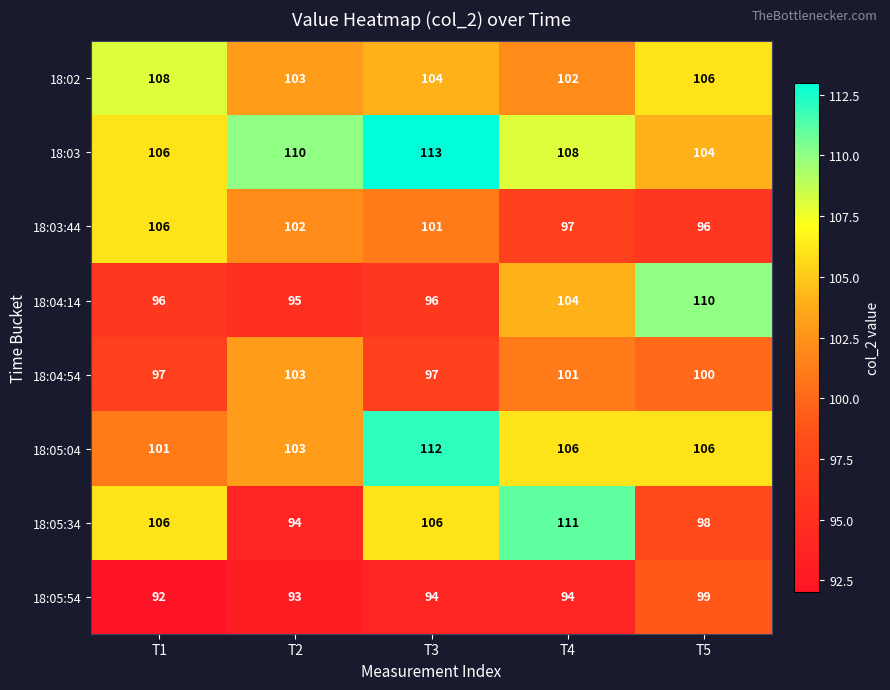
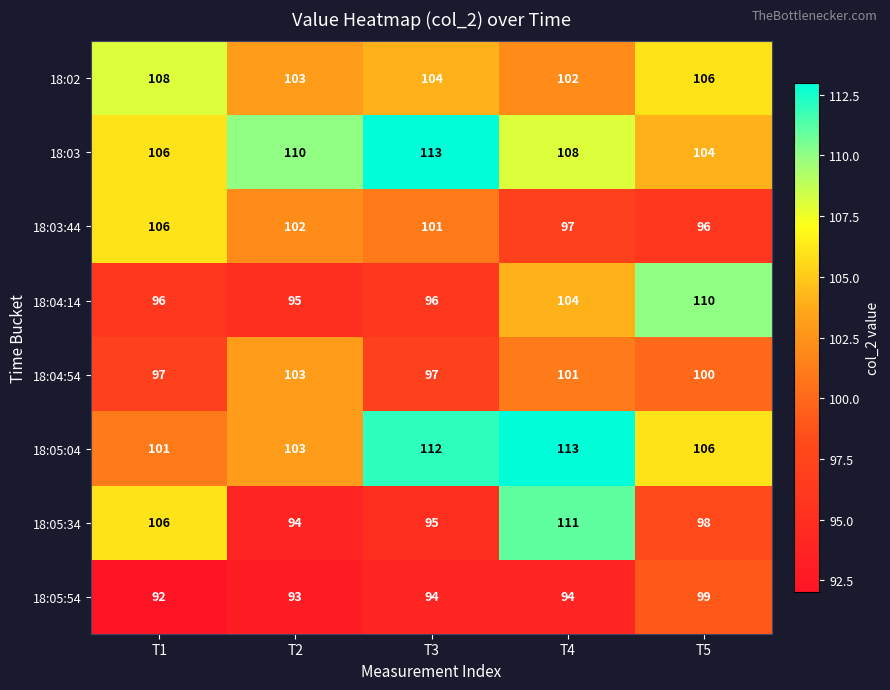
18:05:04, T4: 106 -> 113
18:05:34, T3: 106 -> 95
